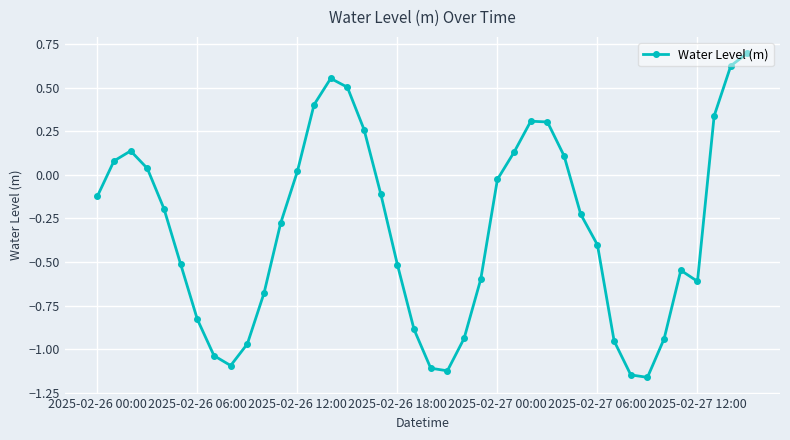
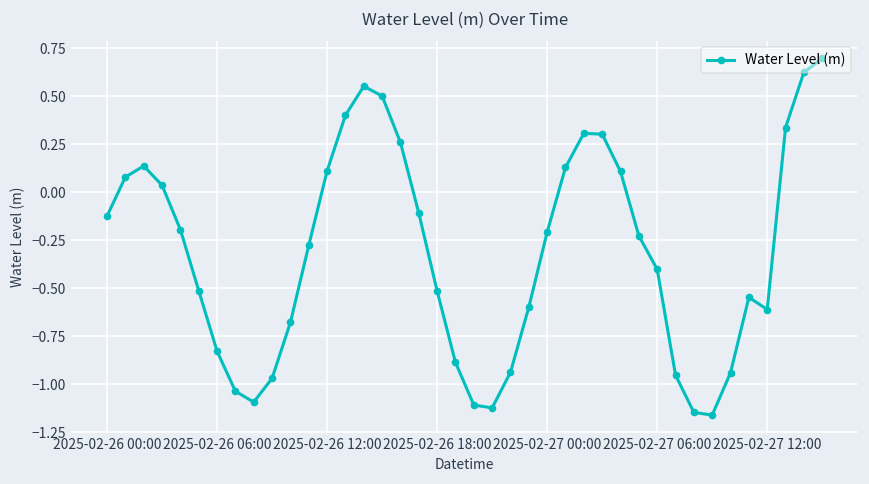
2025-02-26 12:00: 0.02 -> 0.11
2025-02-27 00:00: -0.03 -> -0.21
